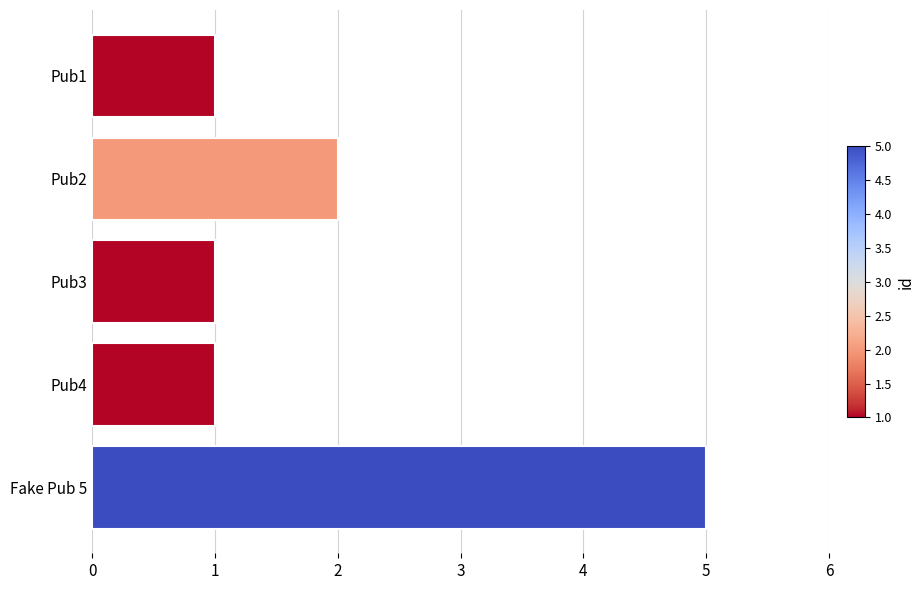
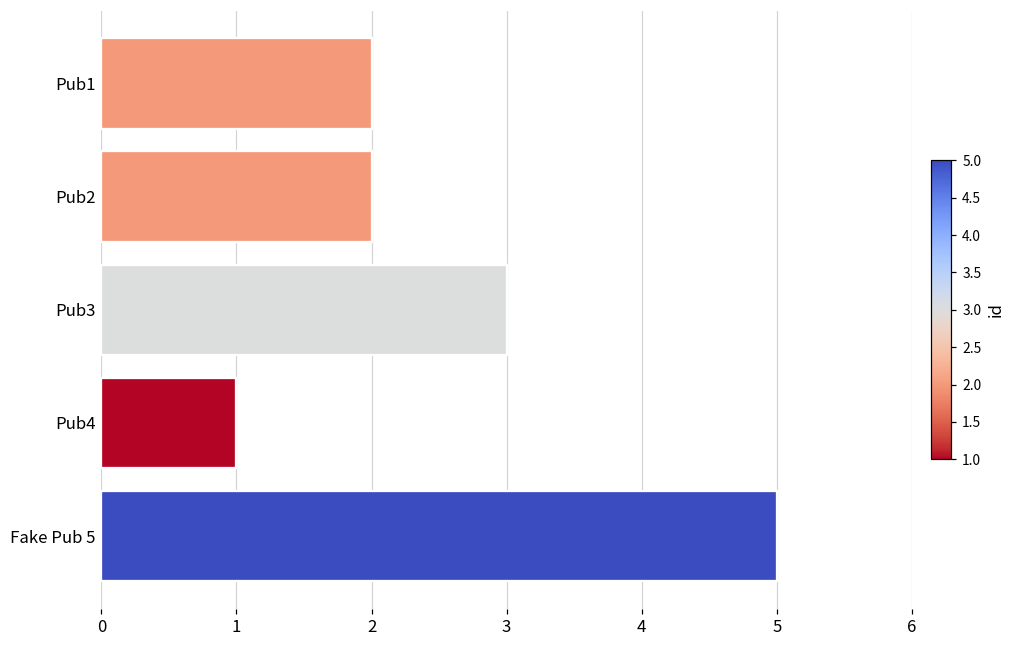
Pub1: 1 -> 2
Pub3: 1 -> 3
